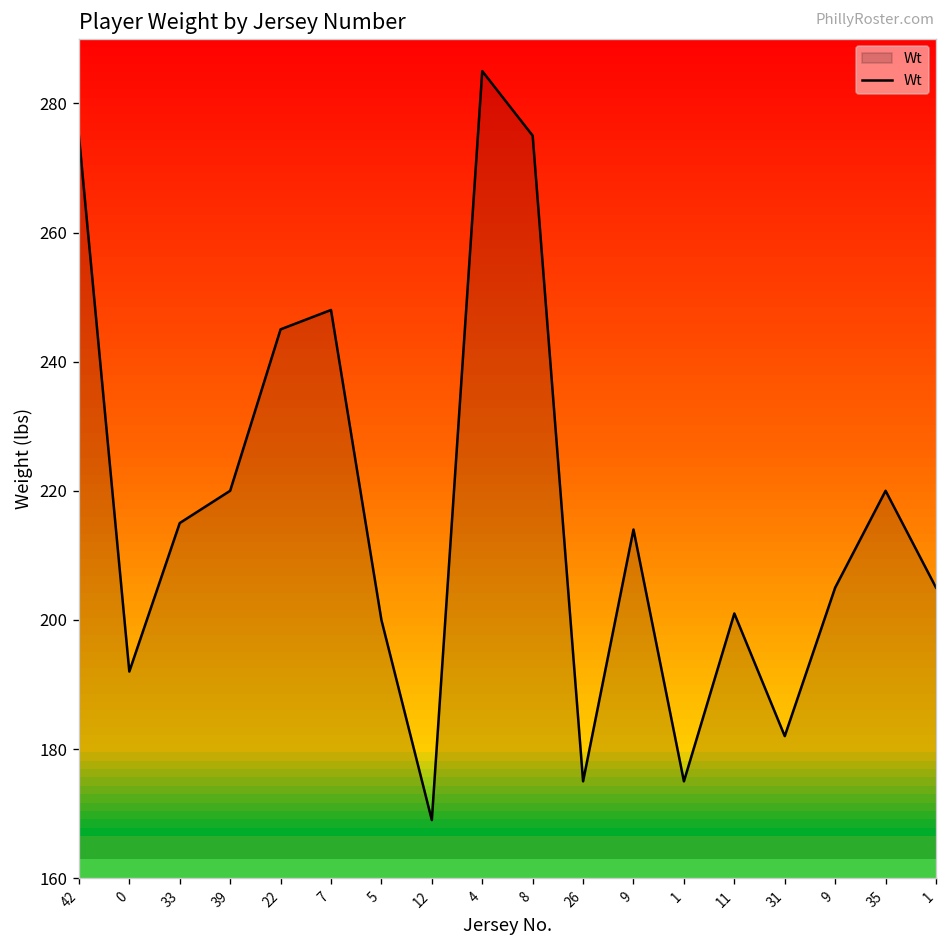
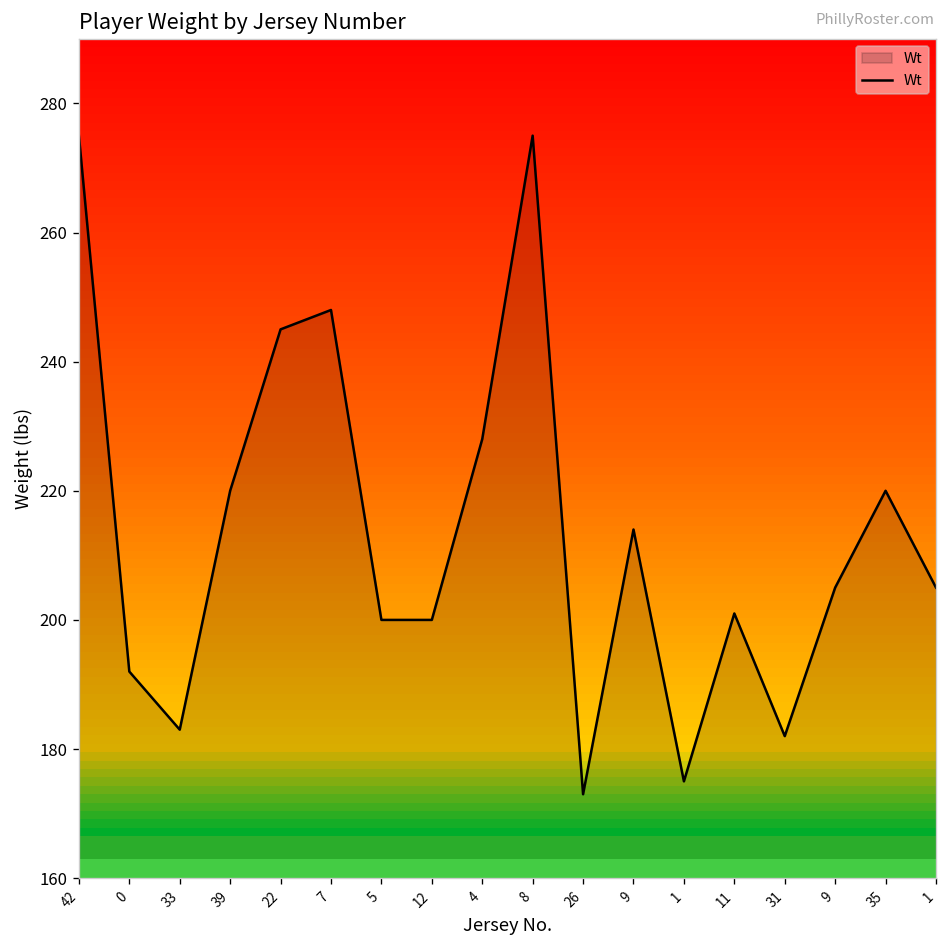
Wt, 33: 215 -> 183
Wt, 12: 169 -> 200
Wt, 4: 285 -> 228
Wt, 26: 175 -> 173
